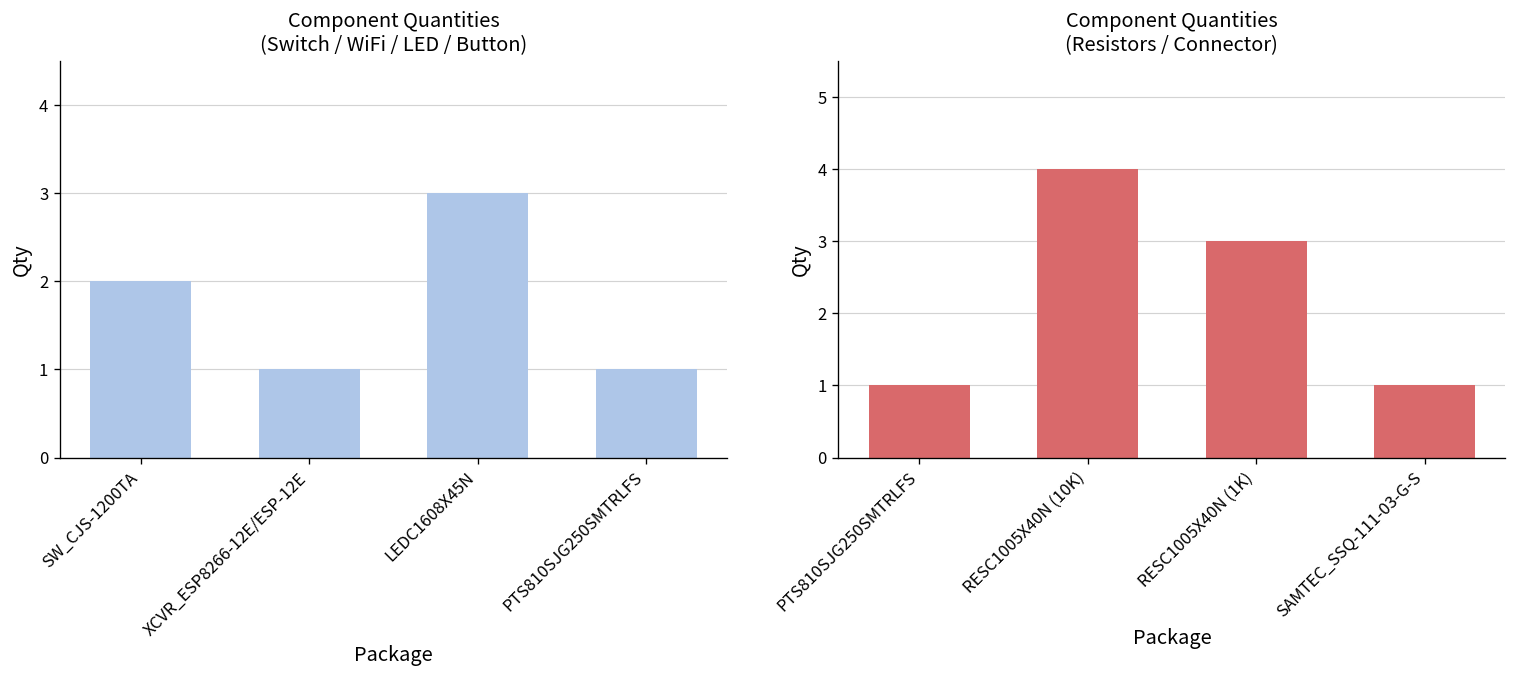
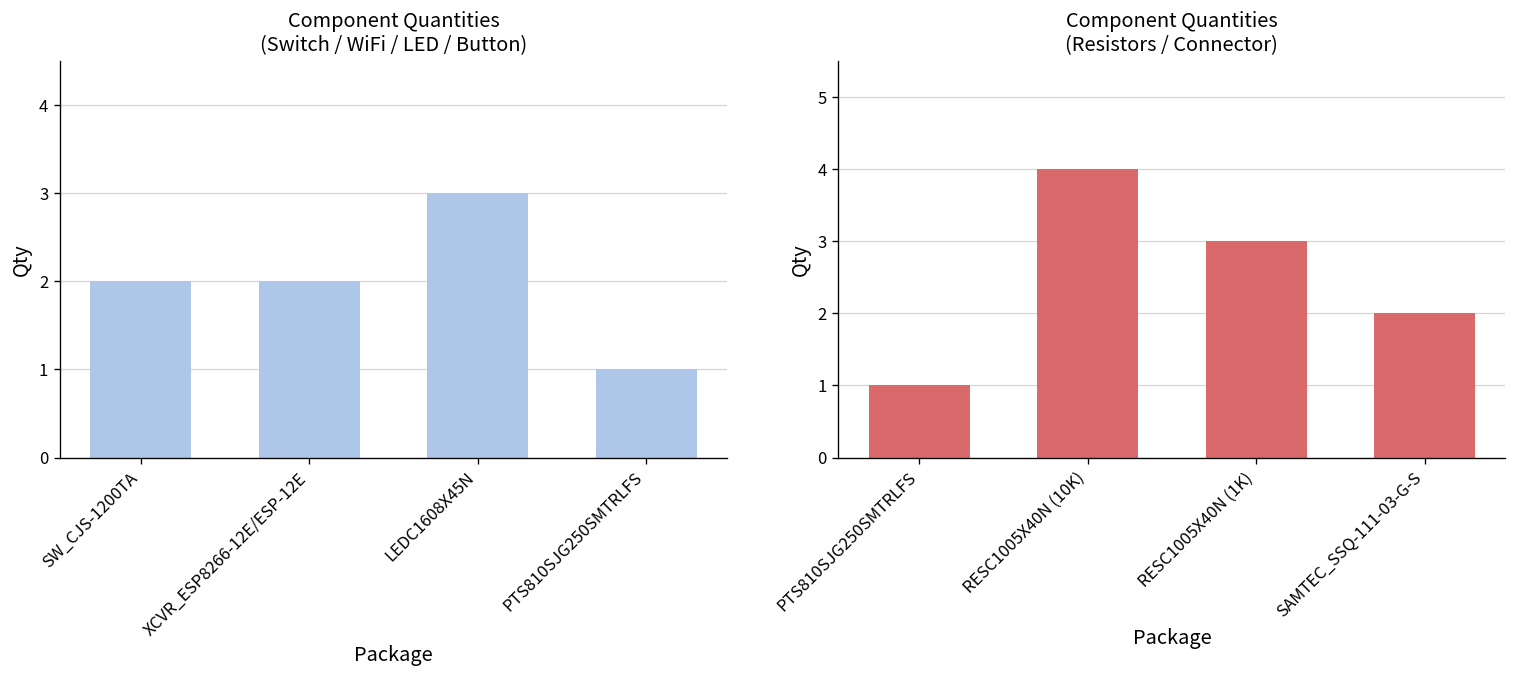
Component Quantities (Switch / WiFi / LED / Button), XCVR_ESP8266-12E/ESP-12E: 1 -> 2
Component Quantities (Resistors / Connector), SAMTEC_SSQ-111-03-G-S: 1 -> 2
